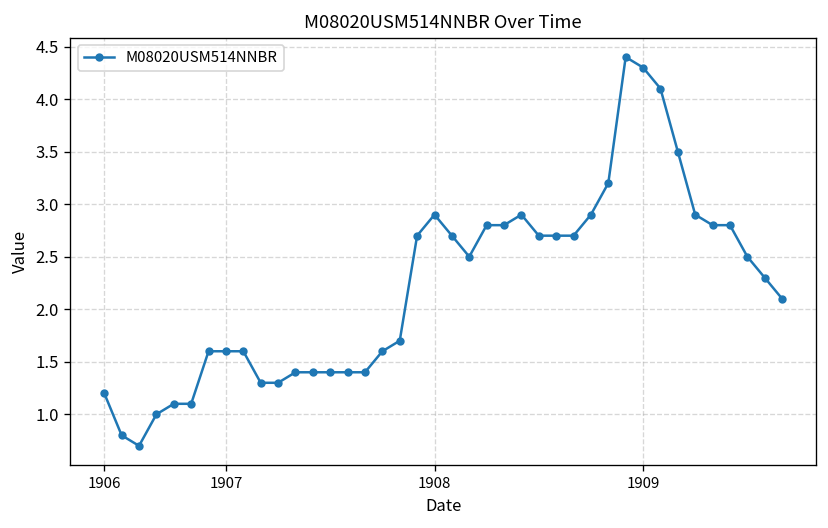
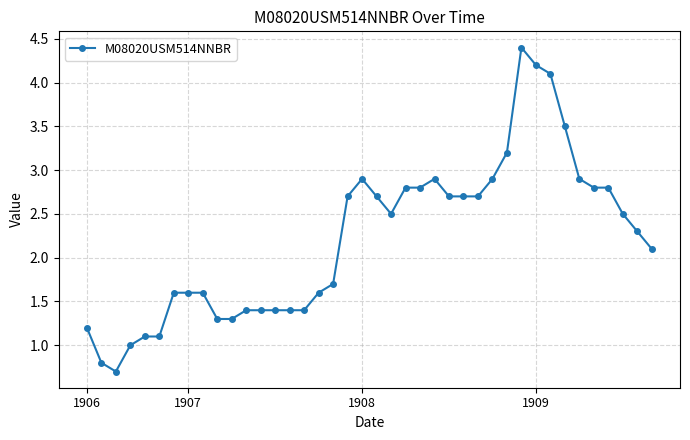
1909: 4.3 -> 4.2
